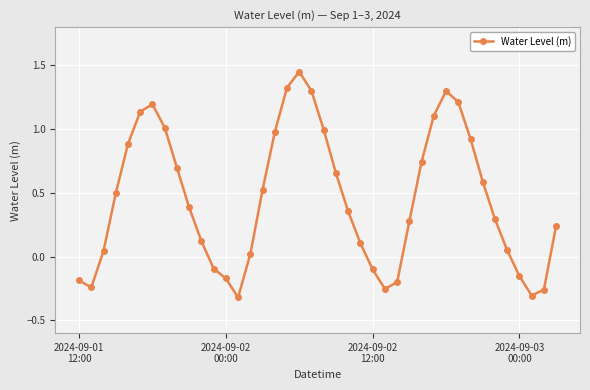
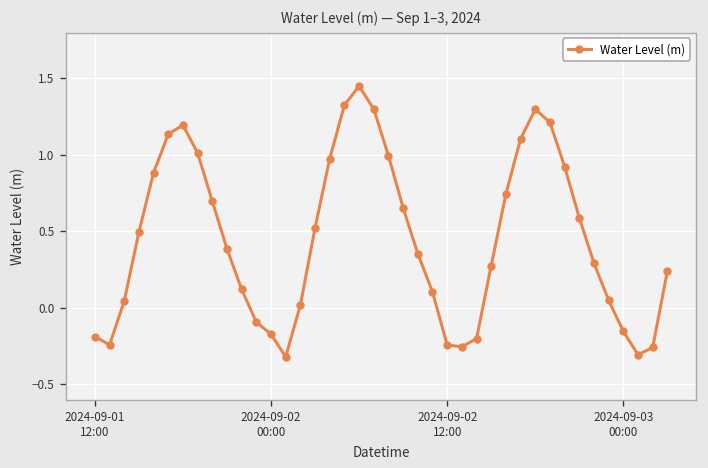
2024-09-02 12:00: -0.10 -> -0.24
